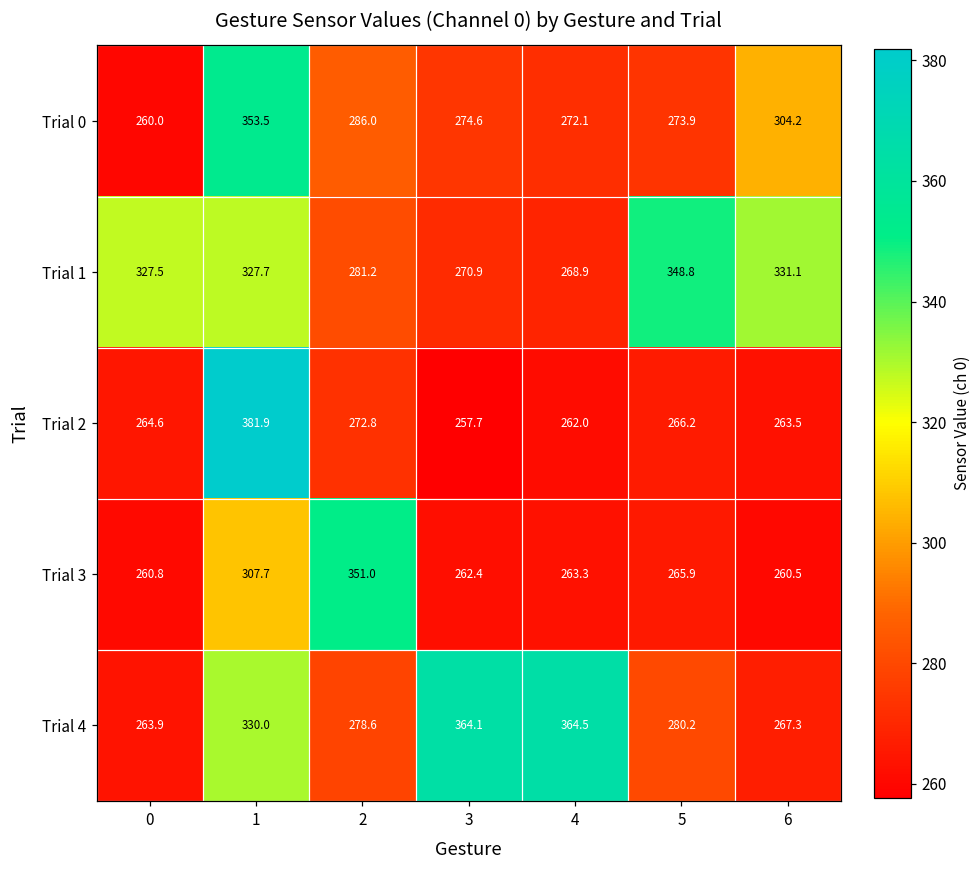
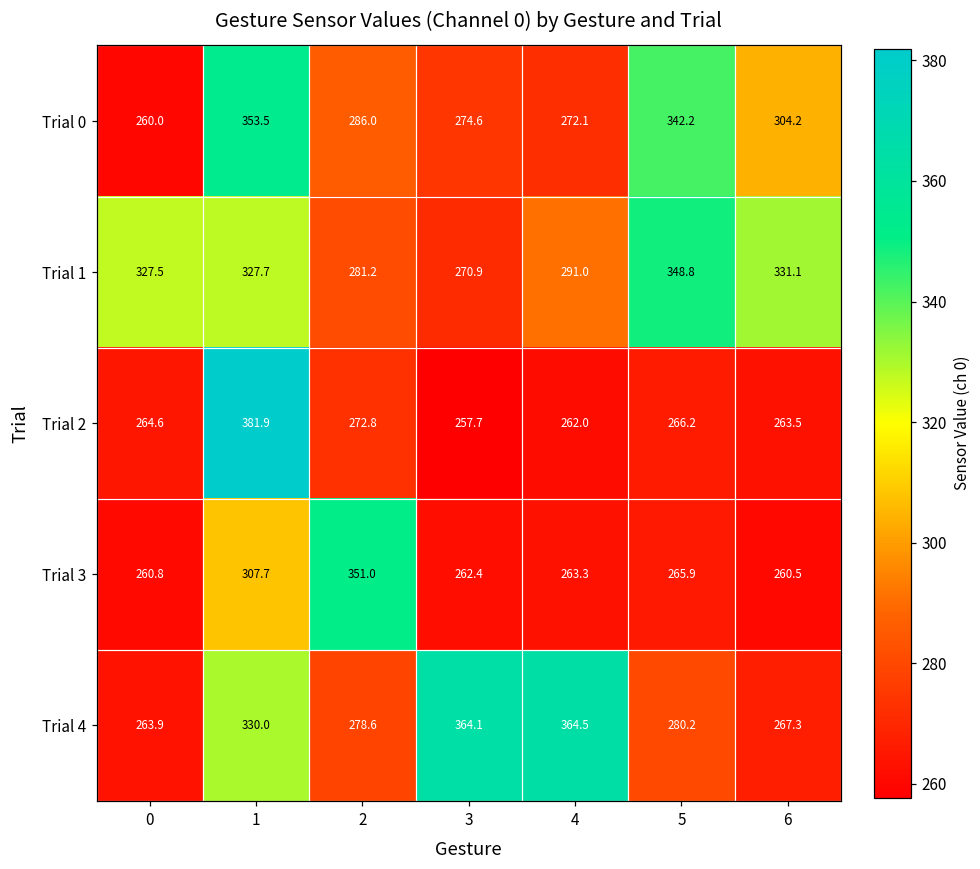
Trial 0, 5: 273.9 -> 342.2
Trial 1, 4: 268.9 -> 291.0
